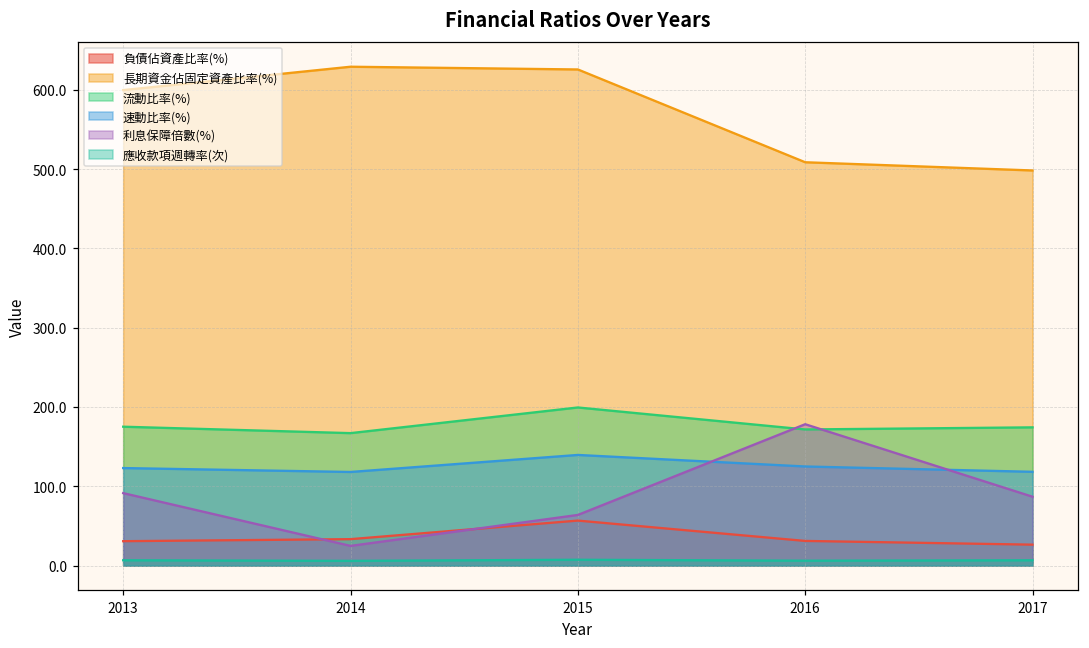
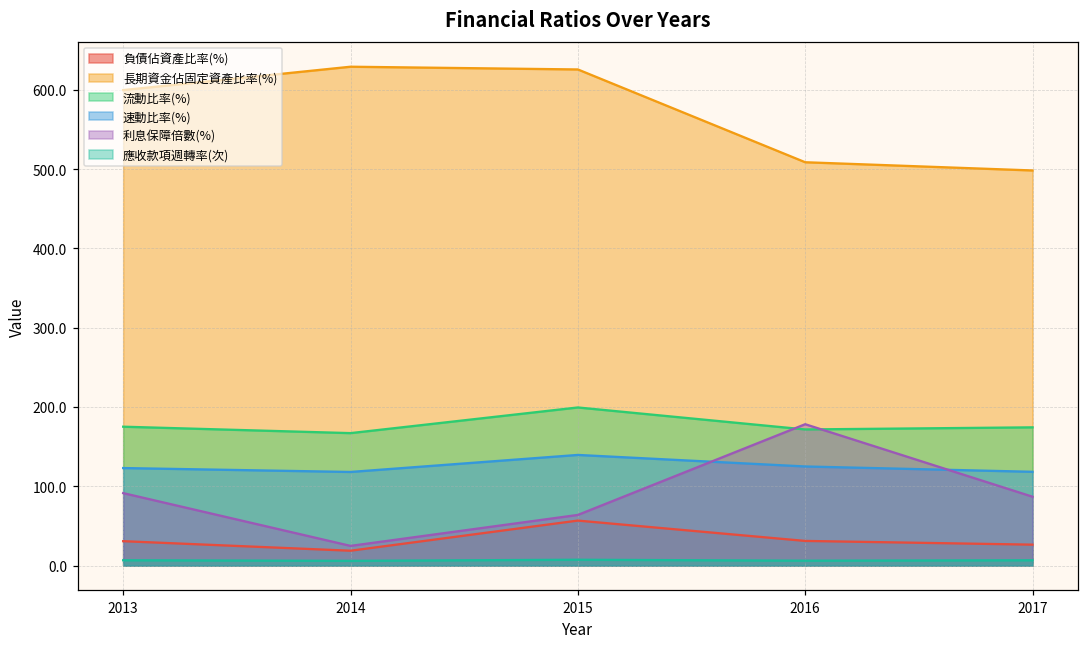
負債佔資產比率(%), 2014: 30 -> 20
